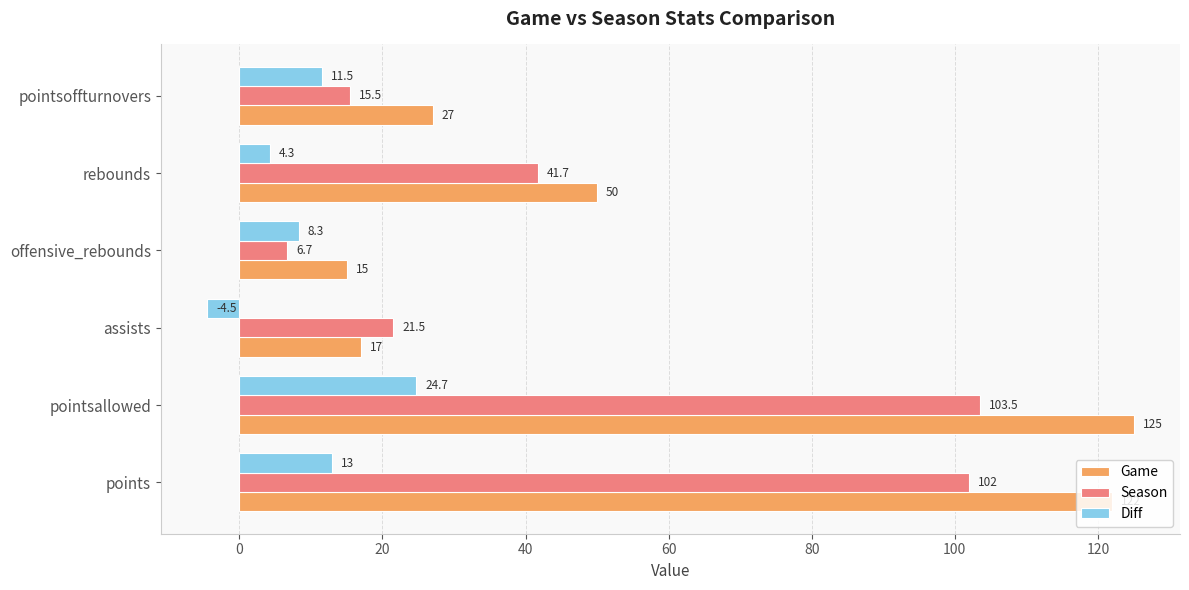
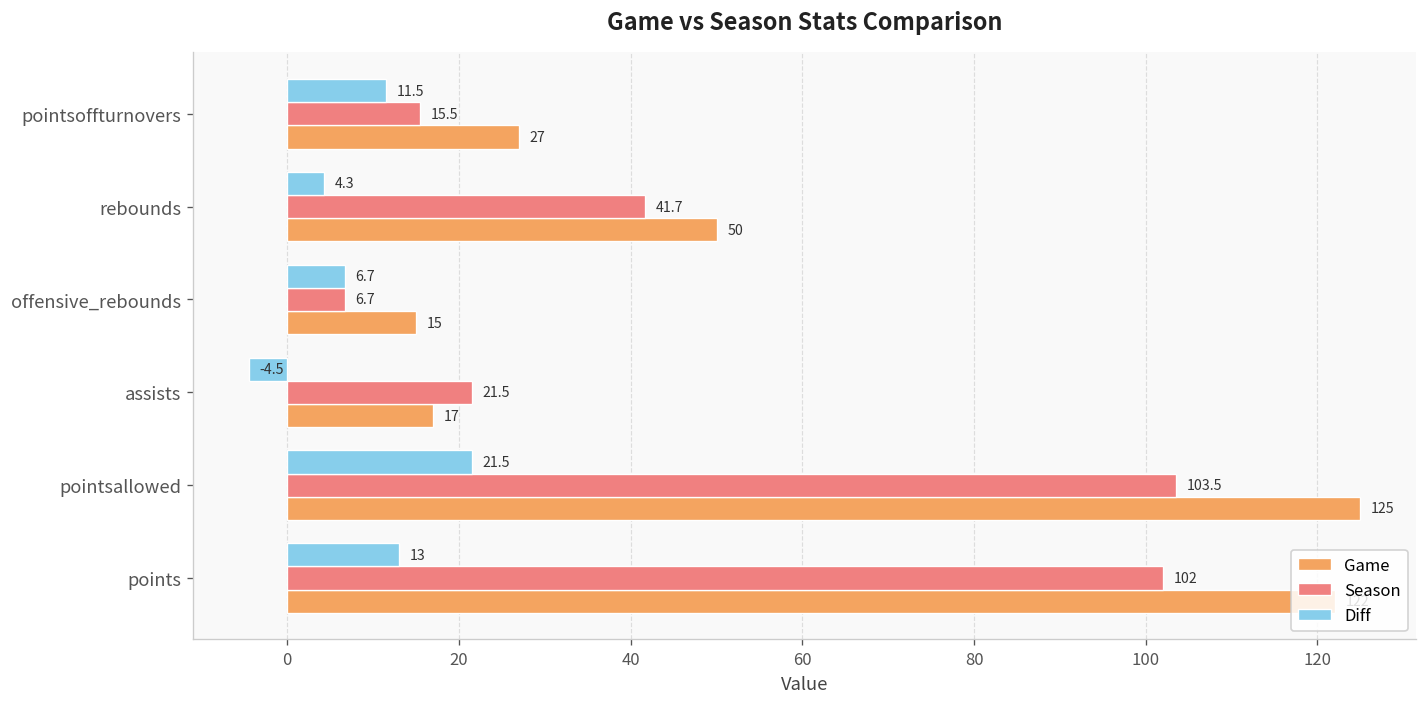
Diff, offensive_rebounds: 8.3 -> 6.7
Diff, pointsallowed: 24.7 -> 21.5
